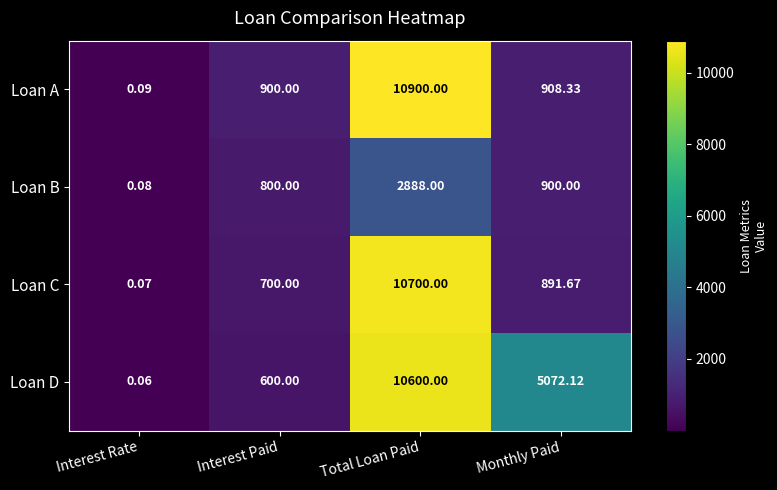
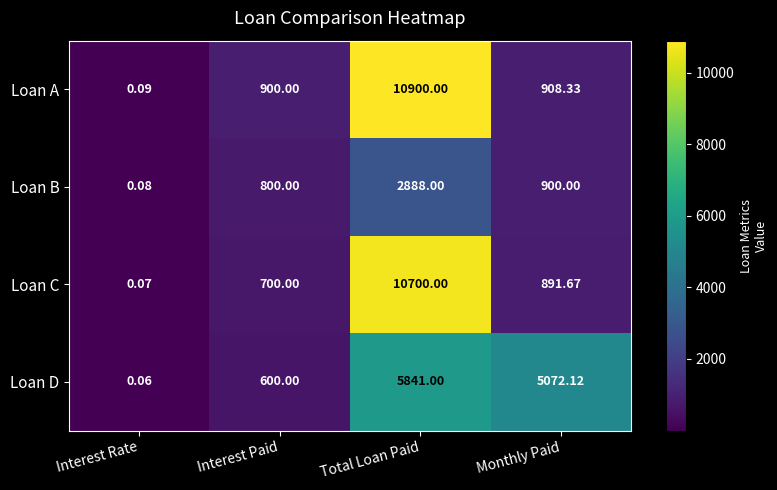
Loan D, Total Loan Paid: 10600.00 -> 5841.00
